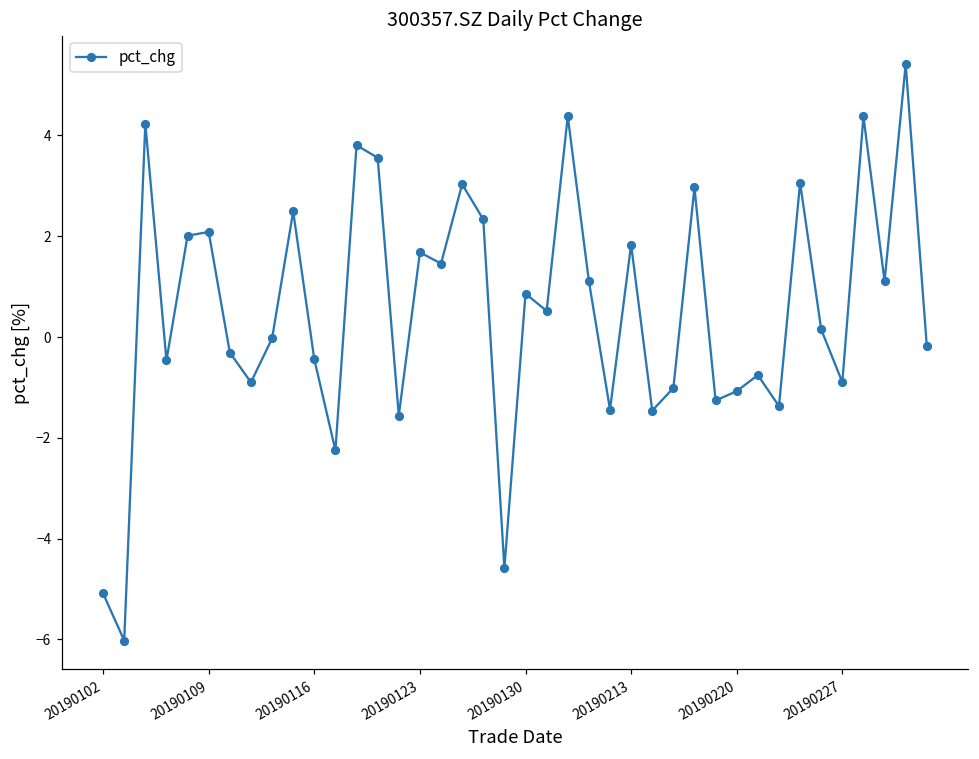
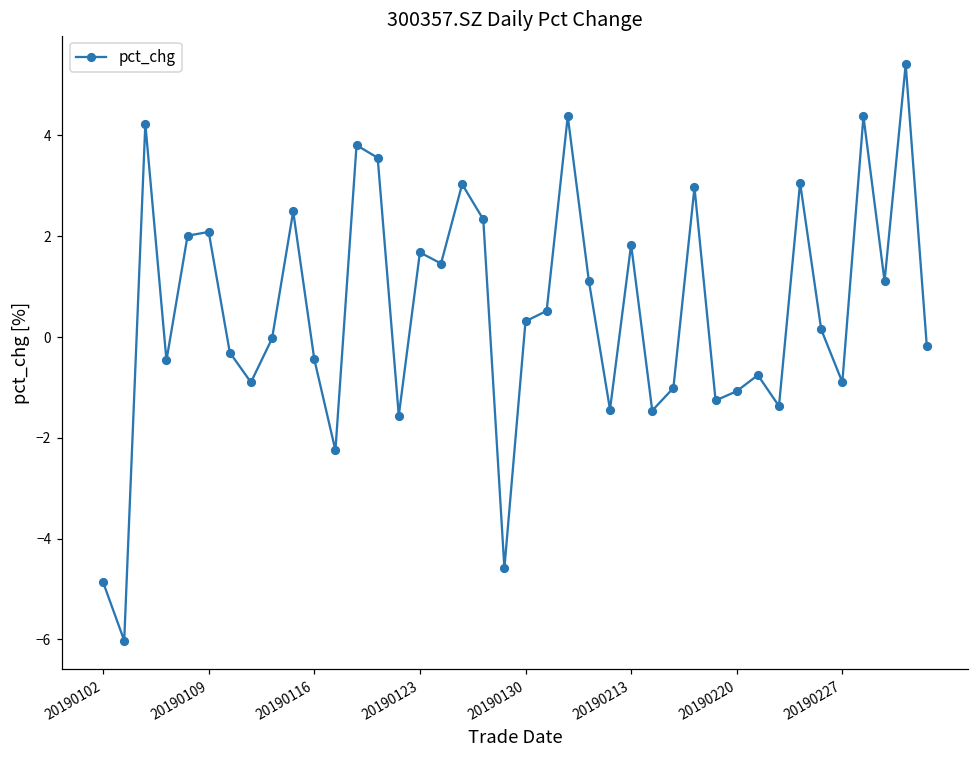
20190102: -5.1 -> -4.9
20190130: 0.9 -> 0.3
